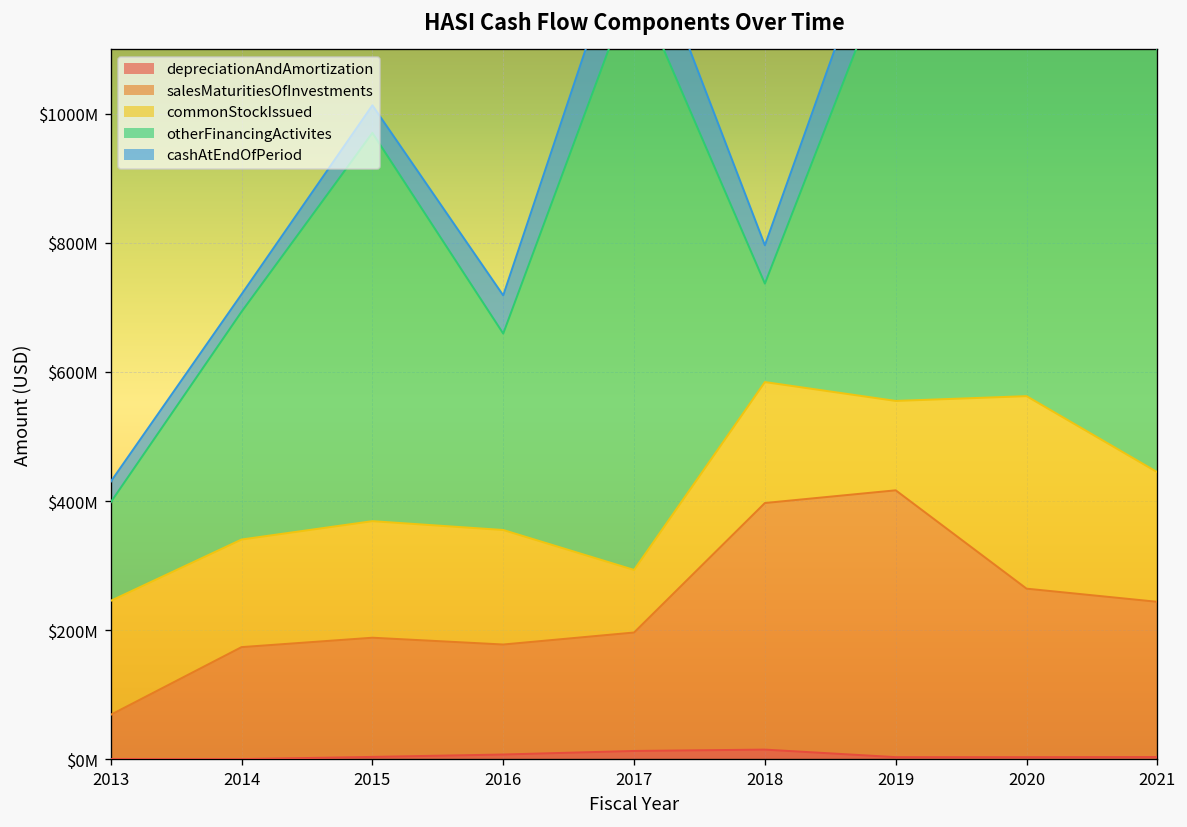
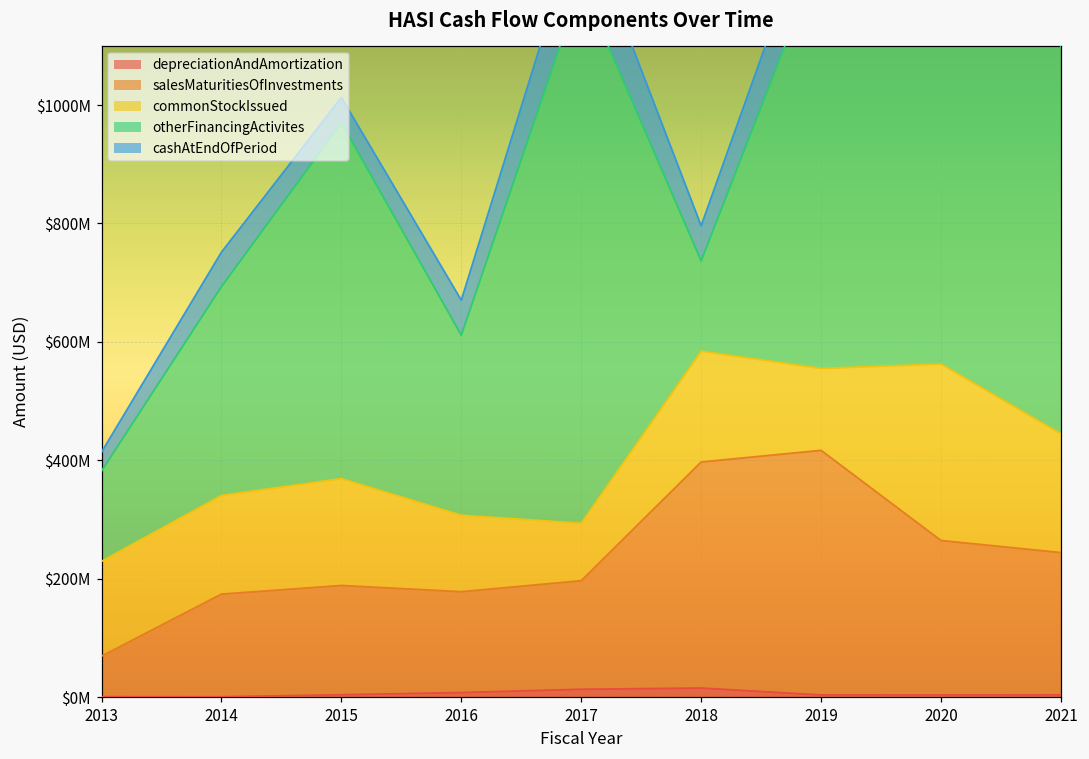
commonStockIssued, 2013: $180000000 -> $160000000
cashAtEndOfPeriod, 2014: $30000000 -> $60000000
commonStockIssued, 2016: $180000000 -> $130000000
